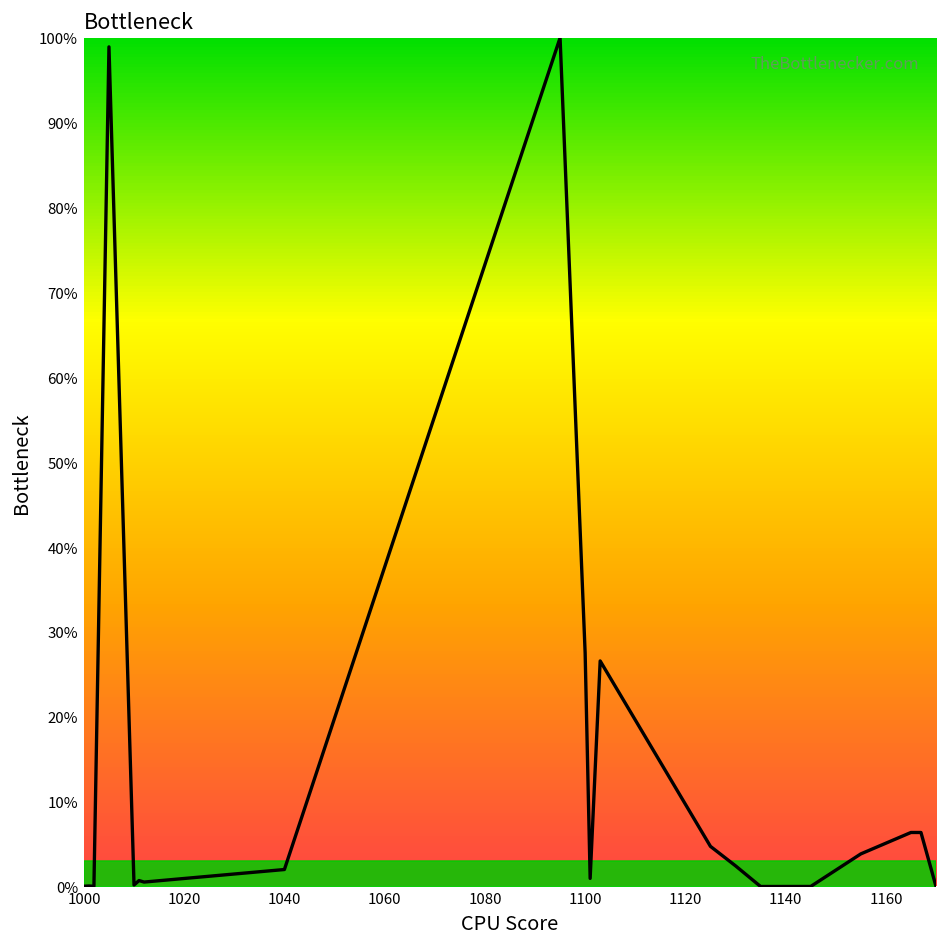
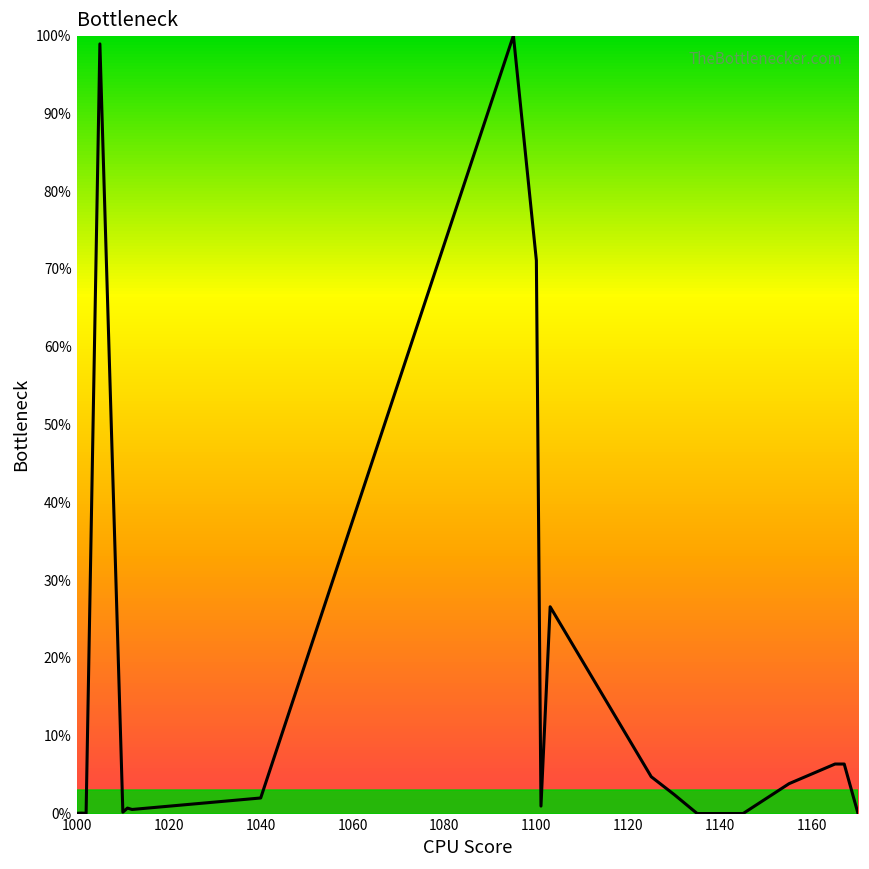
1100: 28% -> 71%
